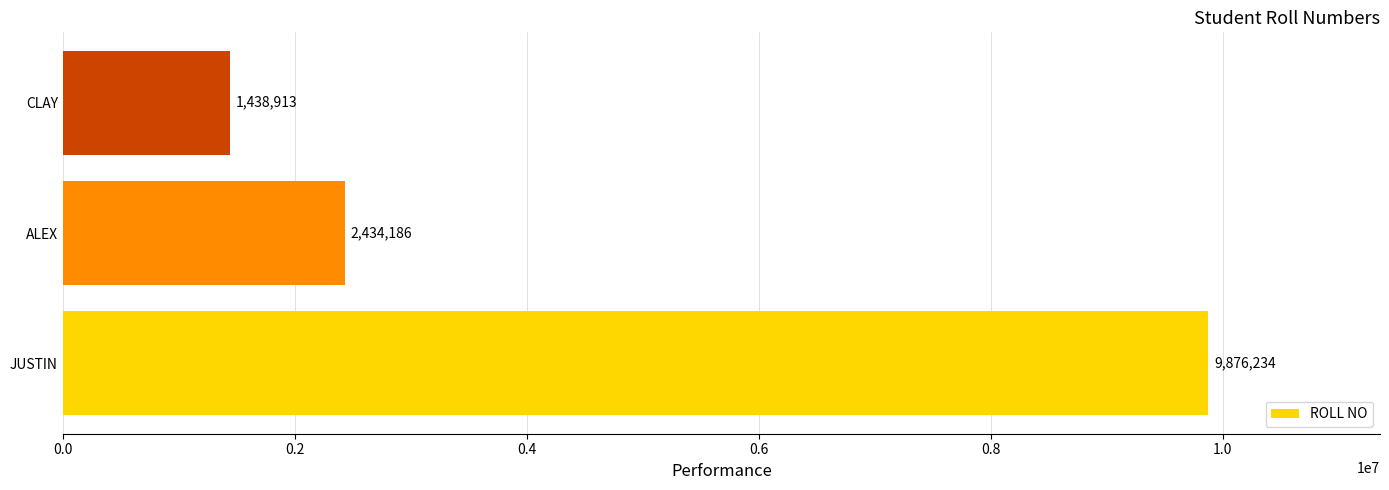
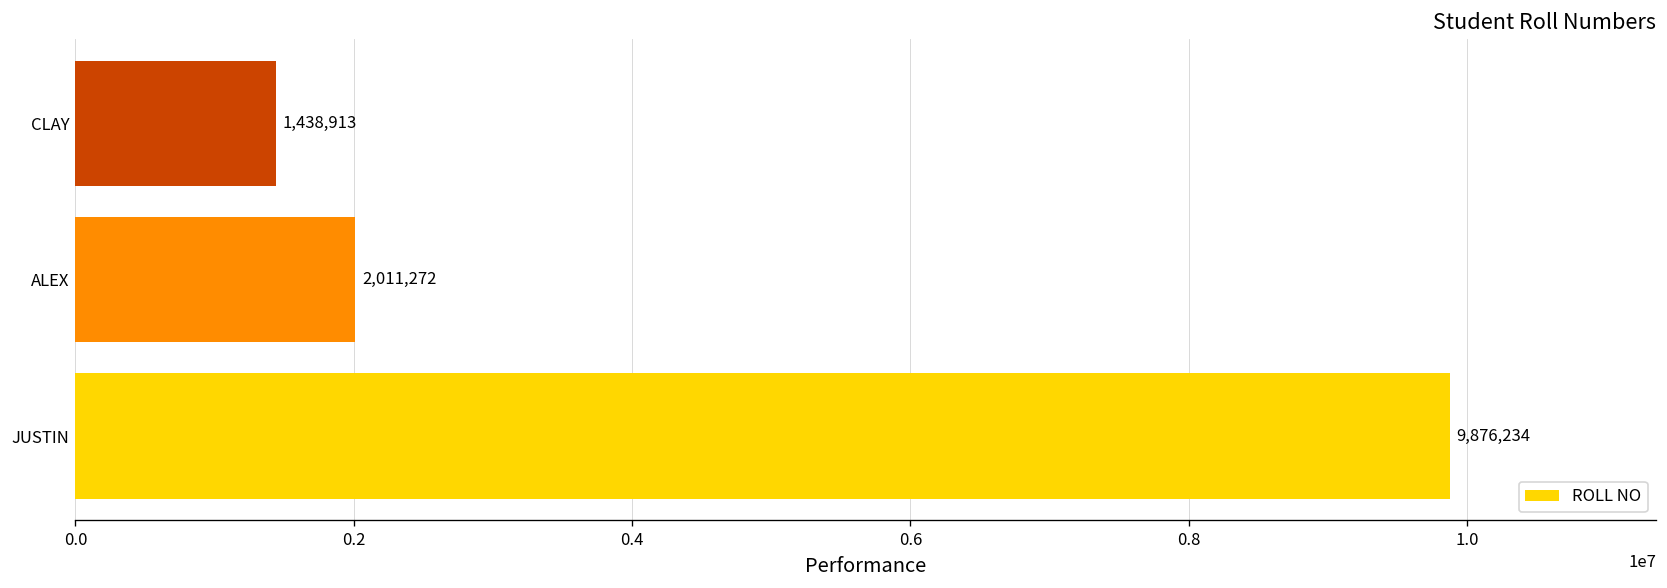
ALEX: 2,434,186 -> 2,011,272
